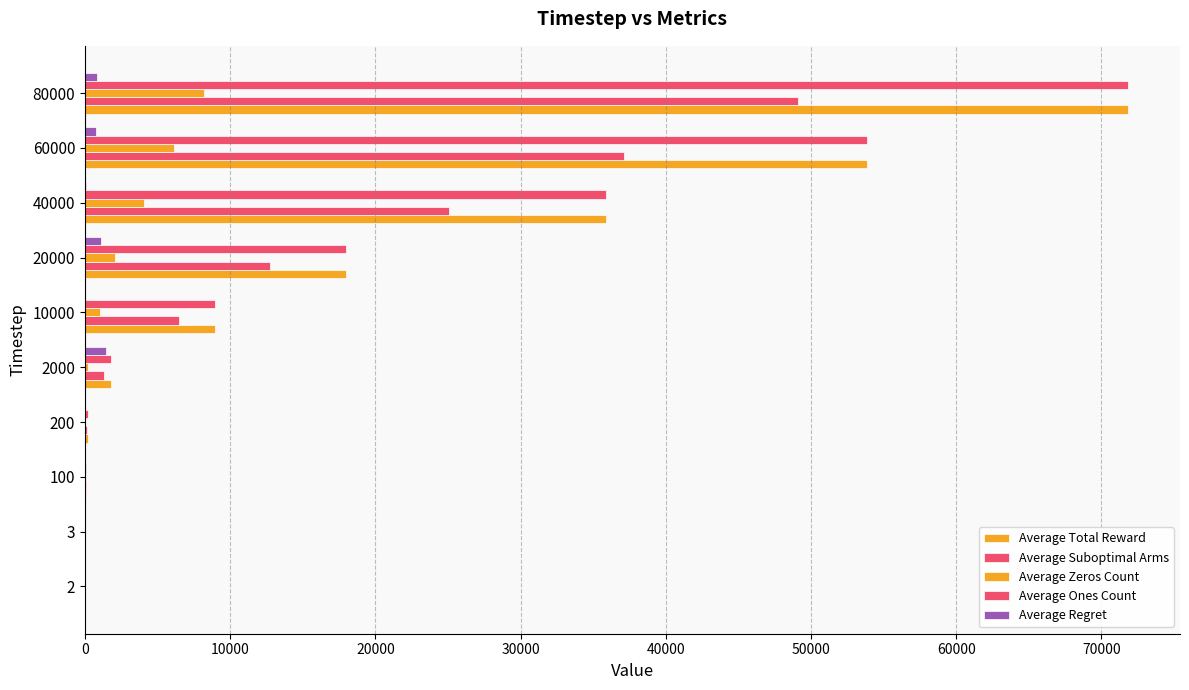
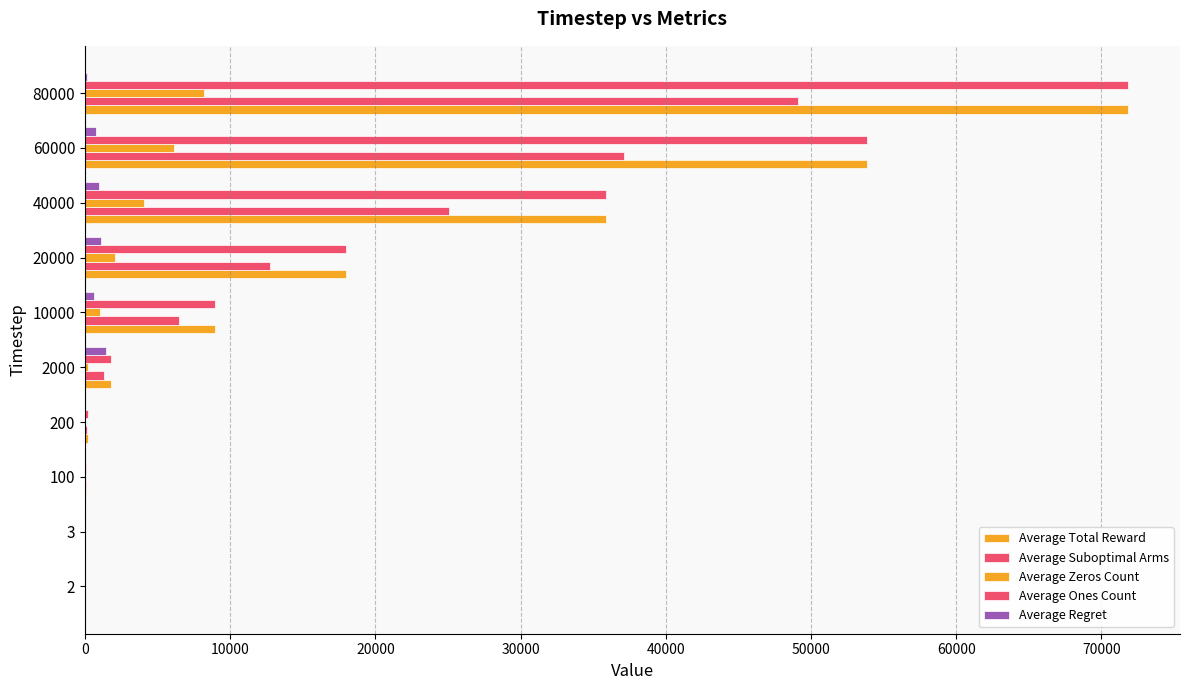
Average Regret, 80000: 800 -> 200
Average Regret, 40000: 100 -> 1000
Average Regret, 10000: 0 -> 700
